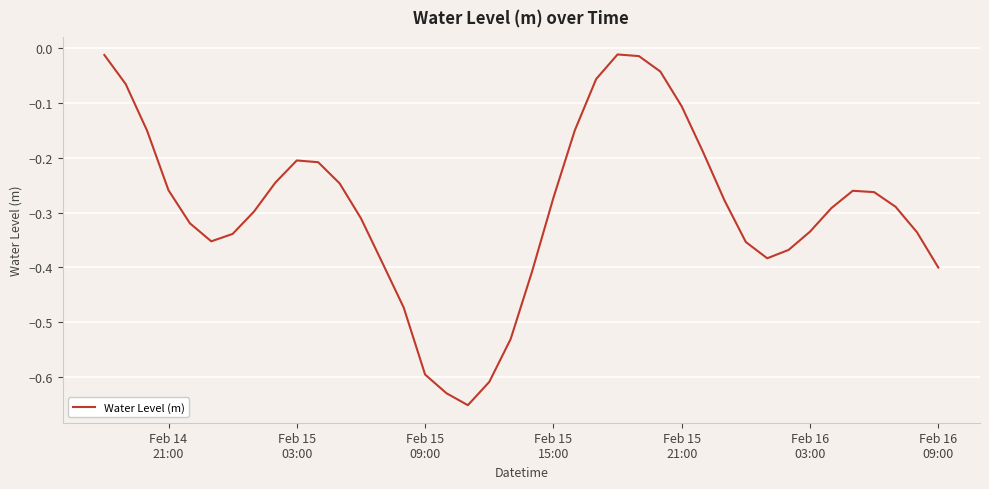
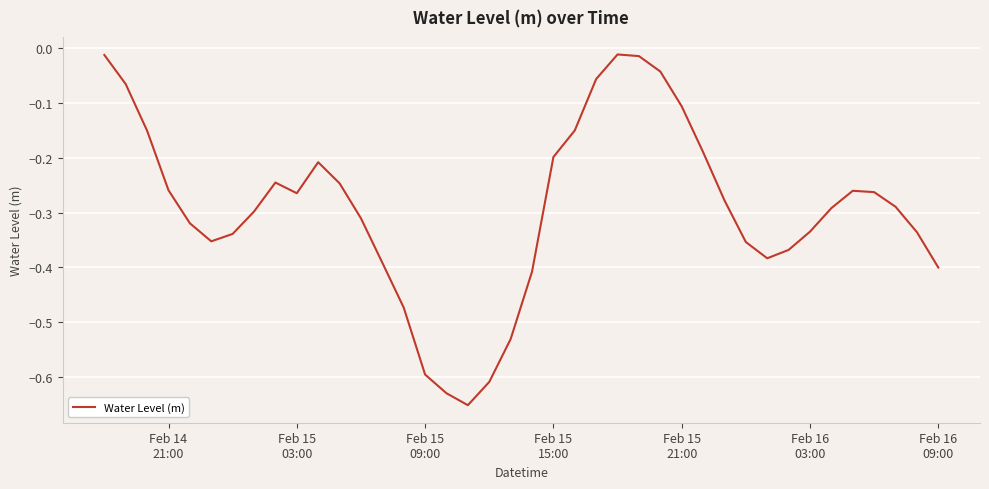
Feb 15 03:00: -0.20 -> -0.26
Feb 15 15:00: -0.27 -> -0.20
